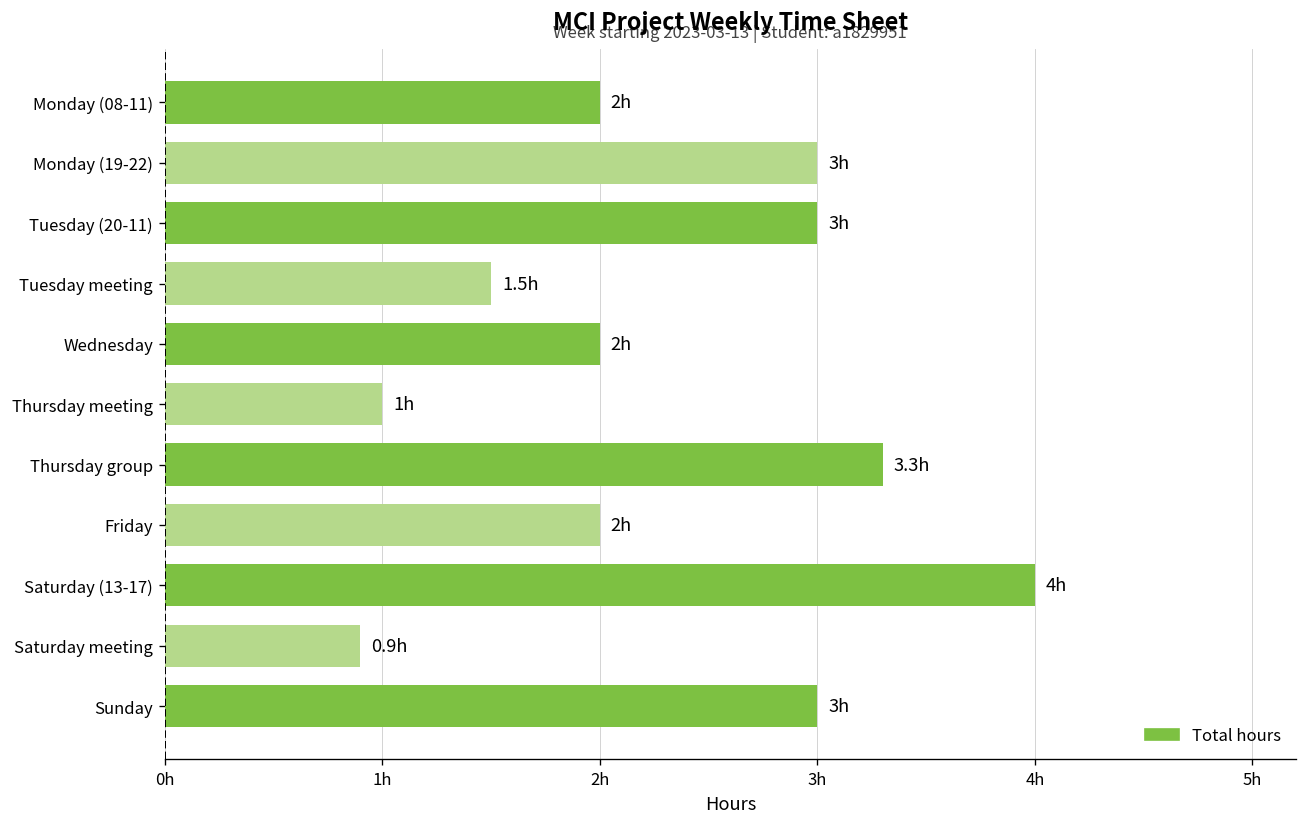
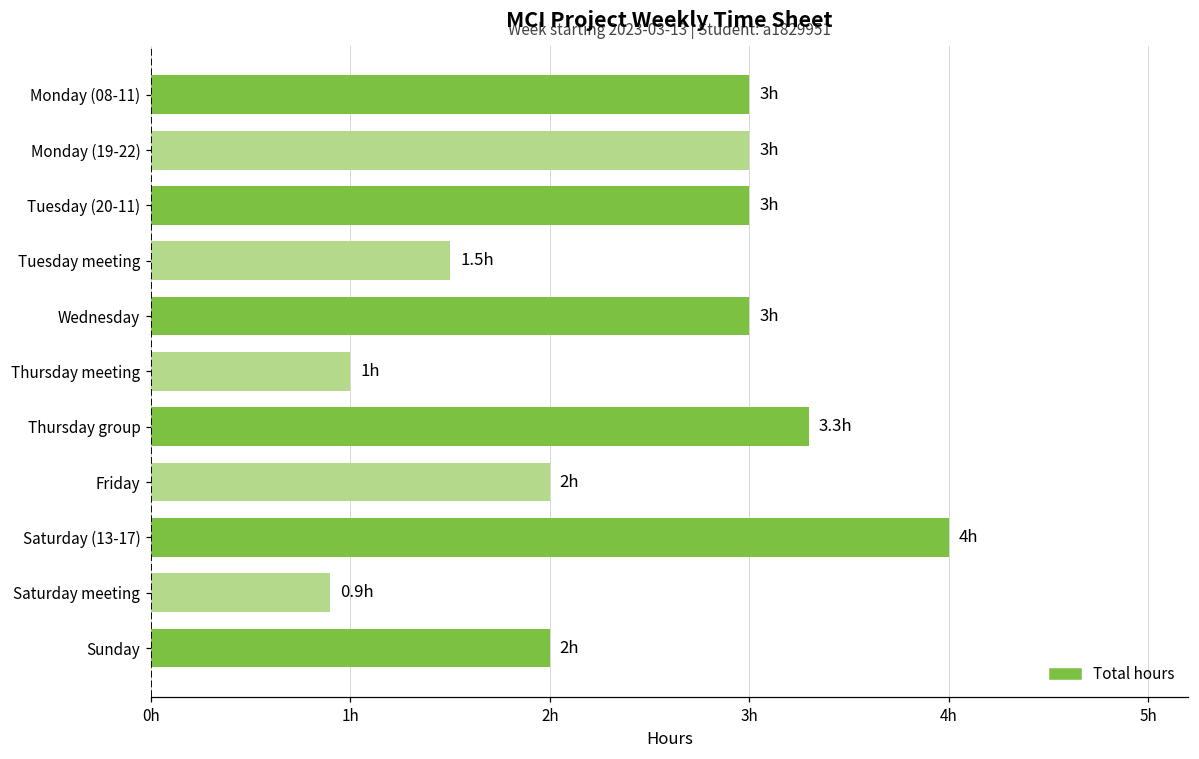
Monday (08-11): 2h -> 3h
Wednesday: 2h -> 3h
Sunday: 3h -> 2h
